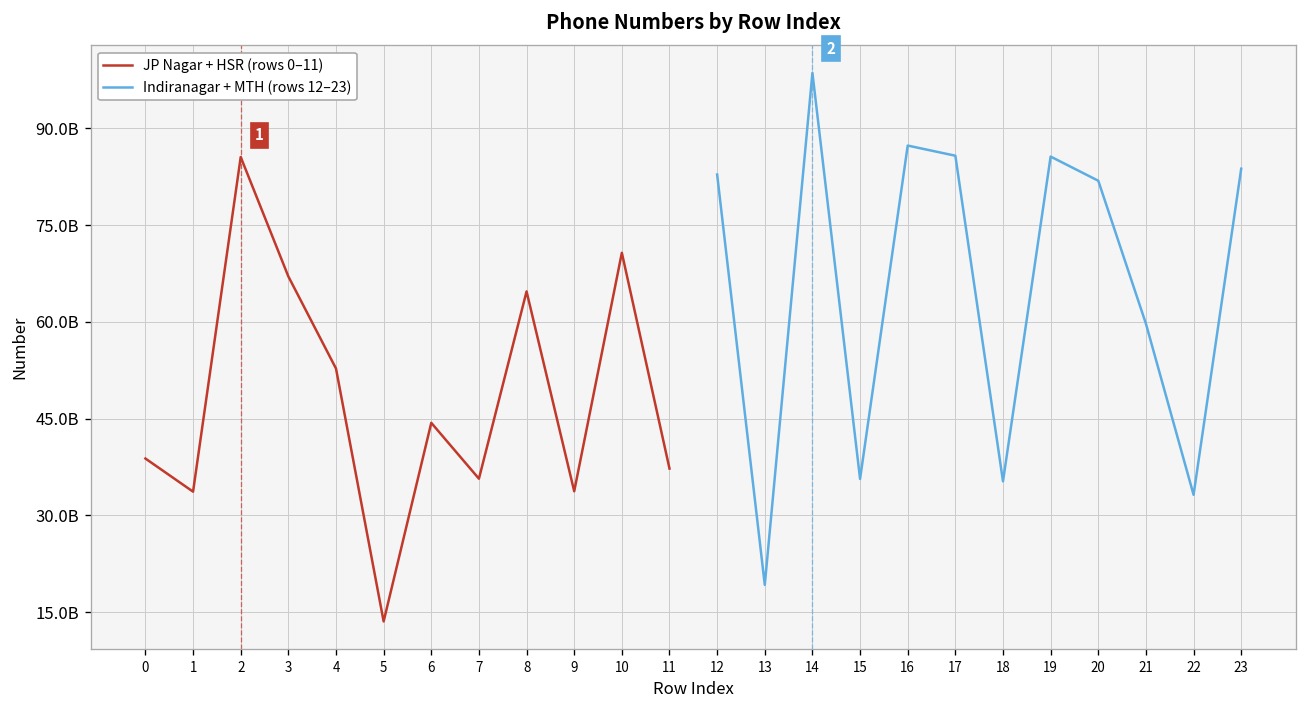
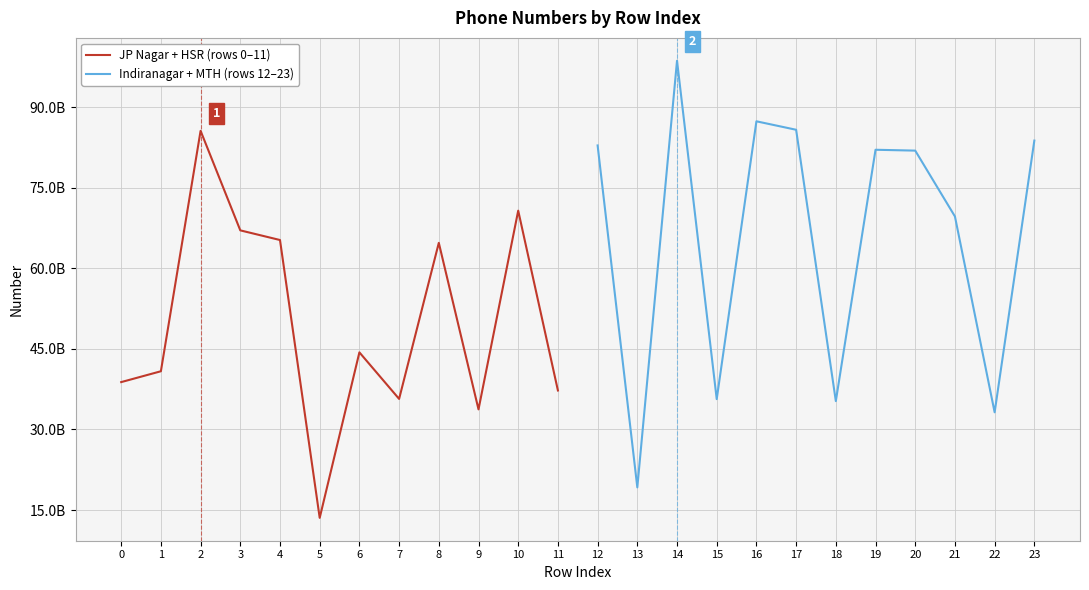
JP Nagar + HSR (rows 0–11), 1: 34000000000 -> 41000000000
JP Nagar + HSR (rows 0–11), 4: 53000000000 -> 65000000000
Indiranagar + MTH (rows 12–23), 19: 86000000000 -> 82000000000
Indiranagar + MTH (rows 12–23), 21: 60000000000 -> 70000000000
